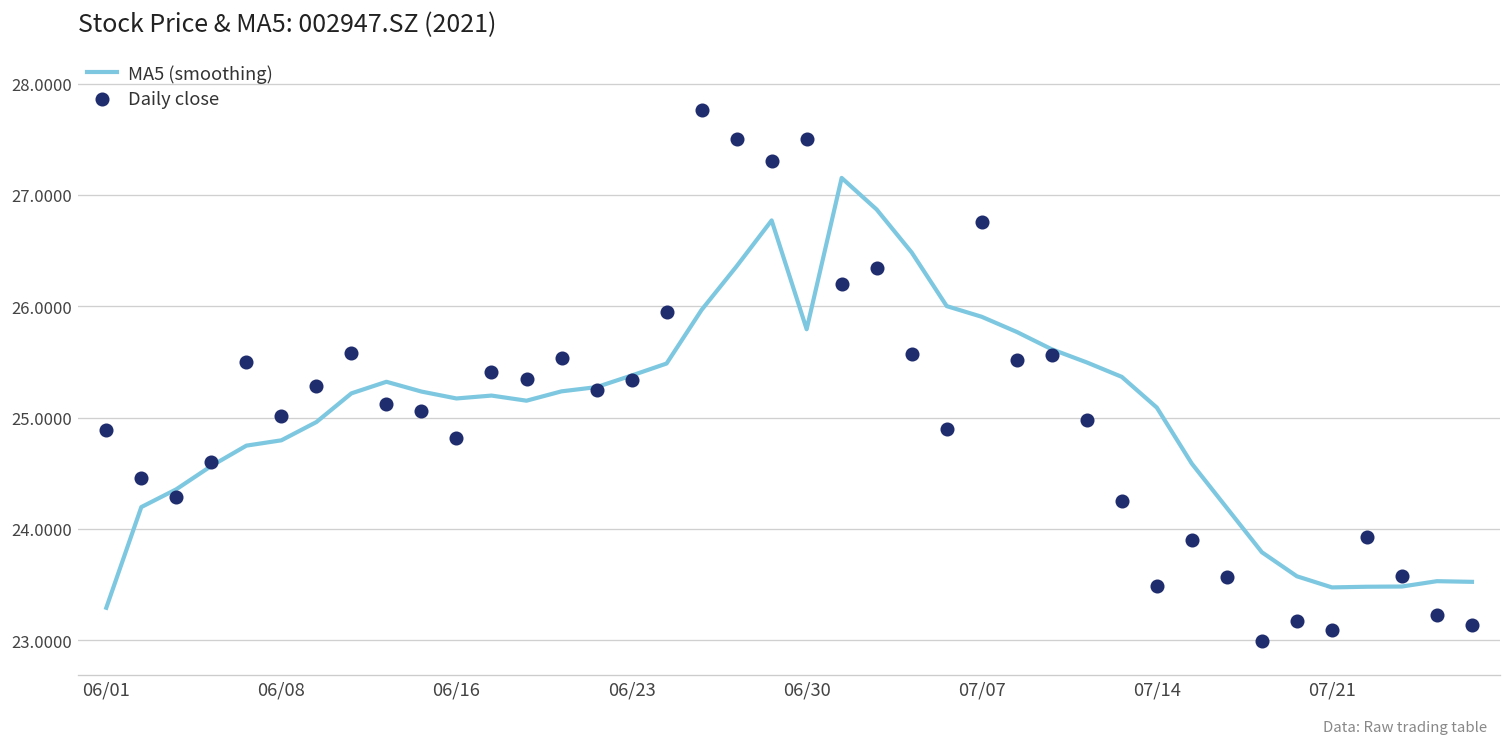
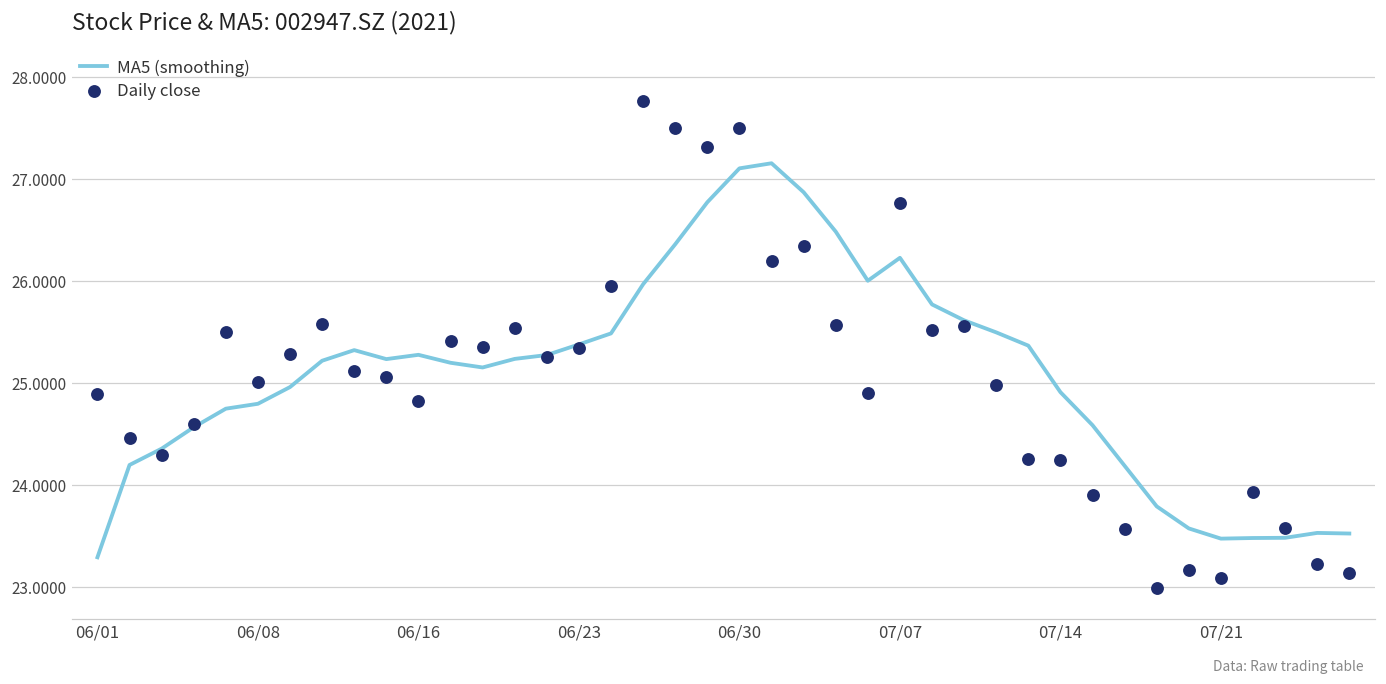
MA5 (smoothing), 06/16: 25.2 -> 25.3
MA5 (smoothing), 06/30: 25.8 -> 27.1
MA5 (smoothing), 07/07: 25.9 -> 26.2
MA5 (smoothing), 07/14: 25.1 -> 24.9
Daily close, 07/14: 23.5 -> 24.2
